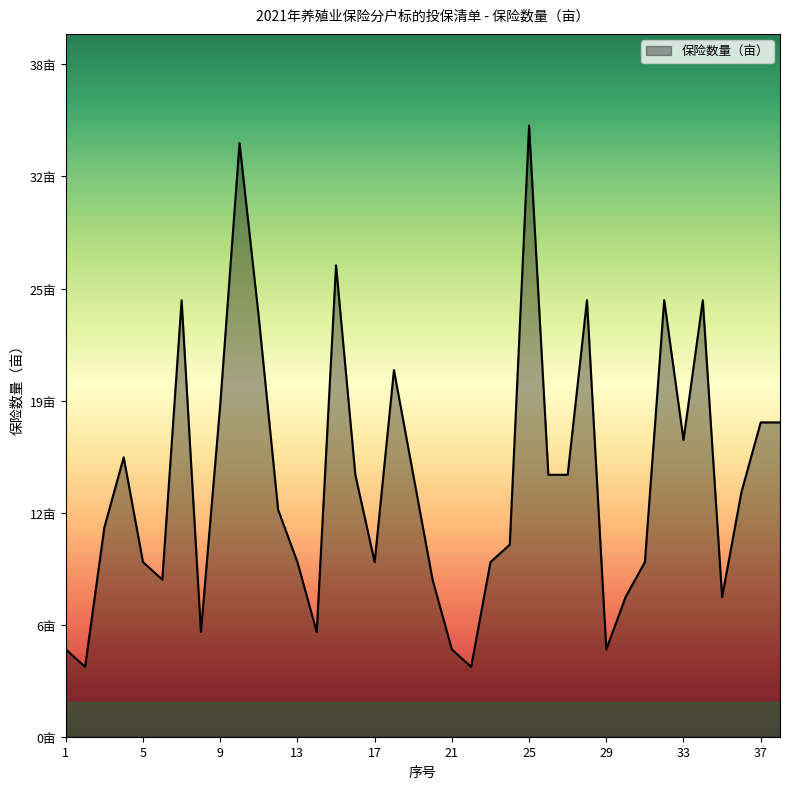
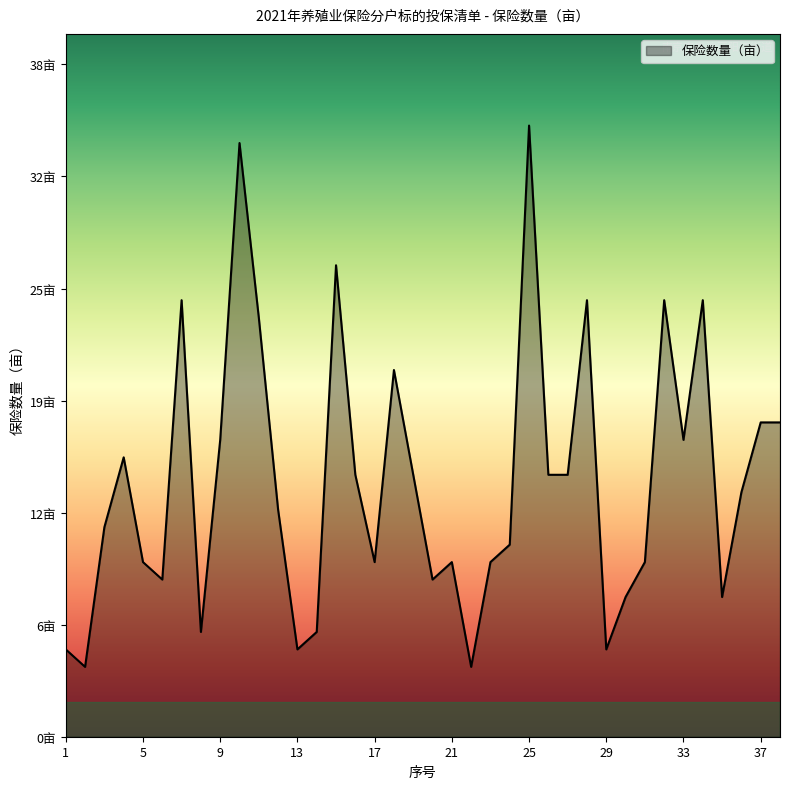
9: 19亩 -> 17亩
13: 10亩 -> 5亩
21: 5亩 -> 10亩
